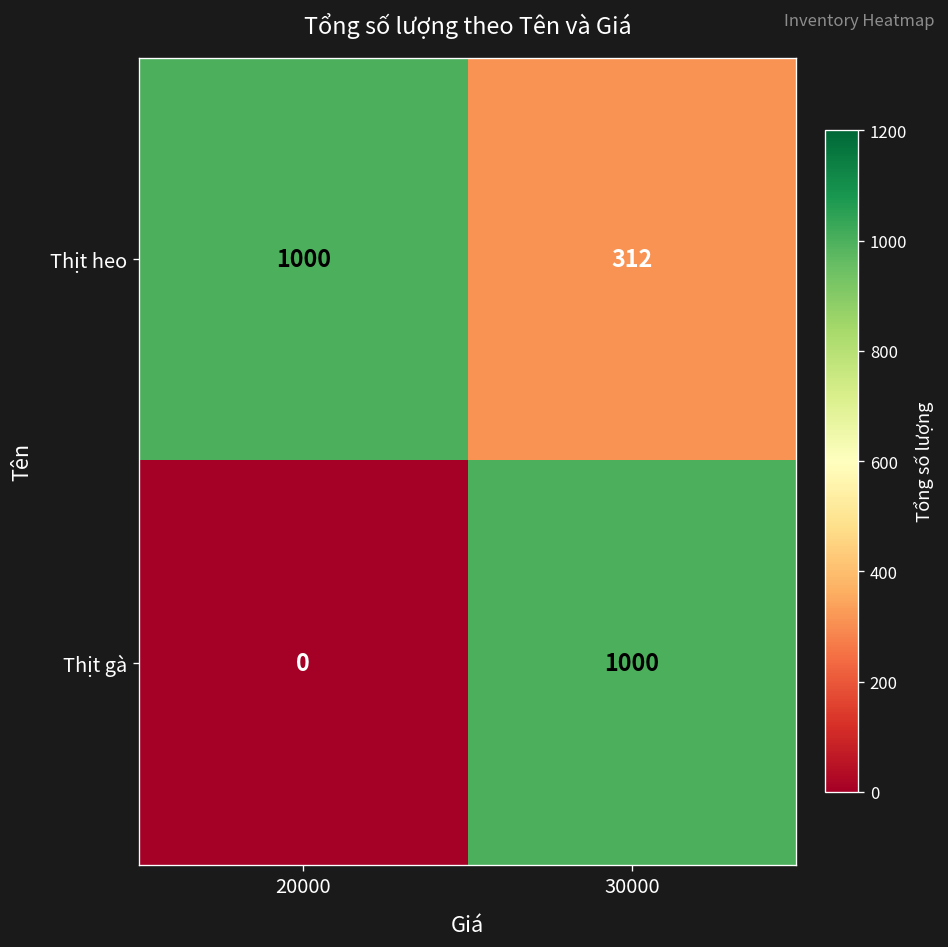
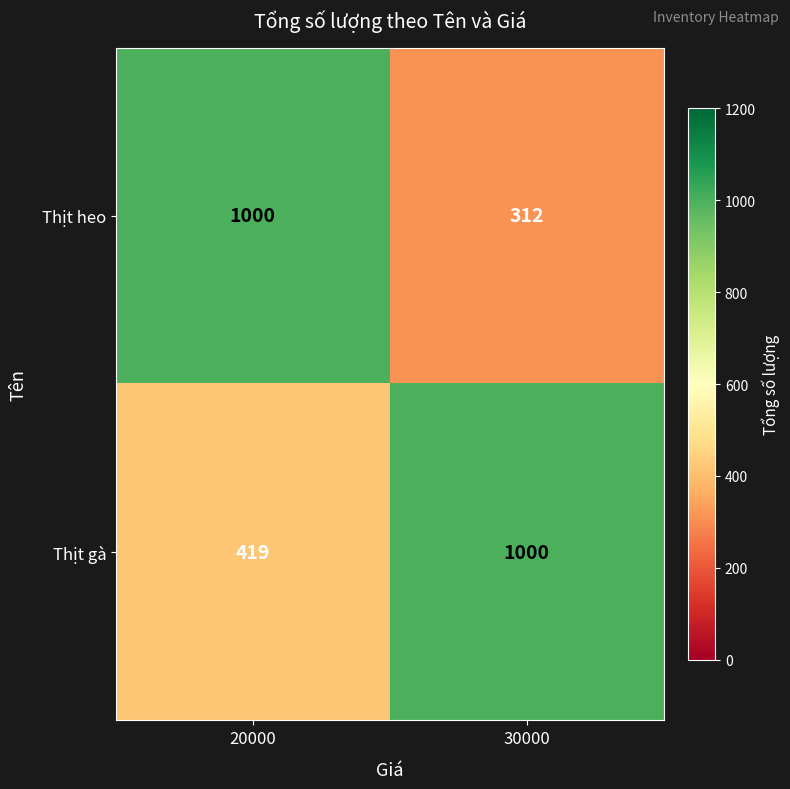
Thịt gà, 20000: 0 -> 419
